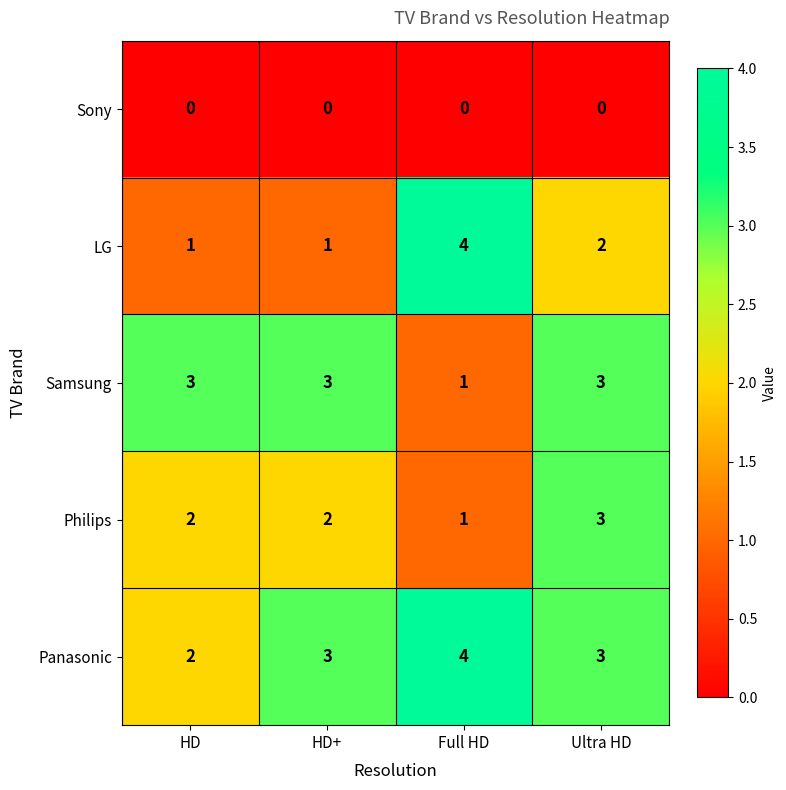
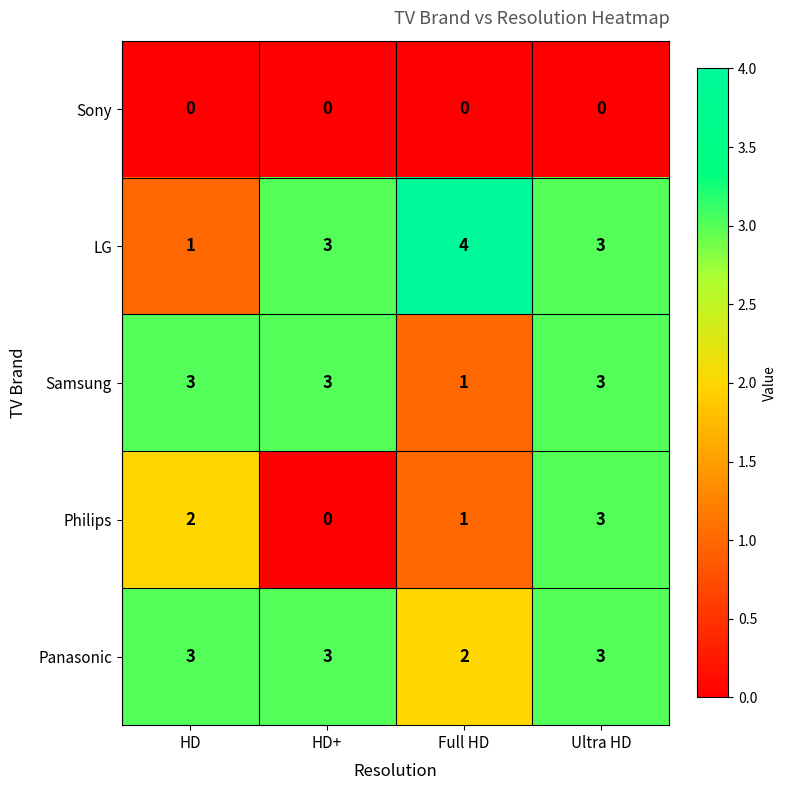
LG, HD+: 1 -> 3
LG, Ultra HD: 2 -> 3
Philips, HD+: 2 -> 0
Panasonic, HD: 2 -> 3
Panasonic, Full HD: 4 -> 2
